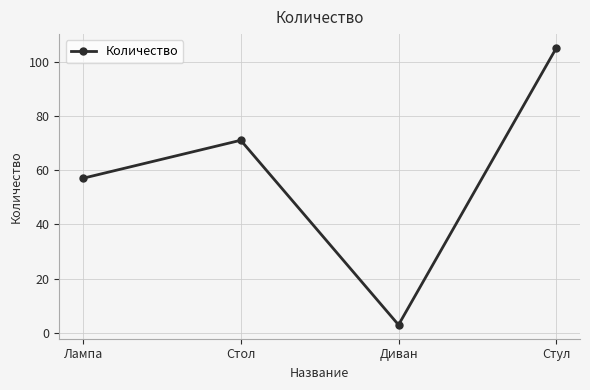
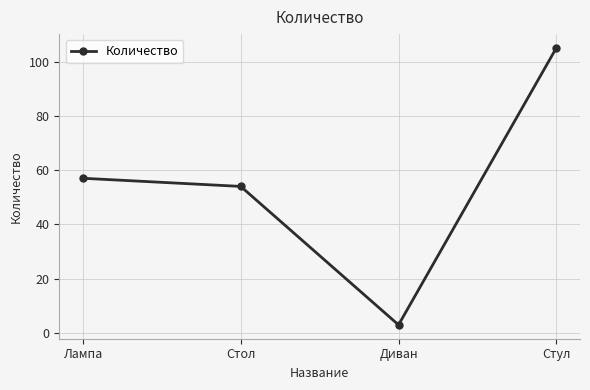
Стол: 71 -> 54
